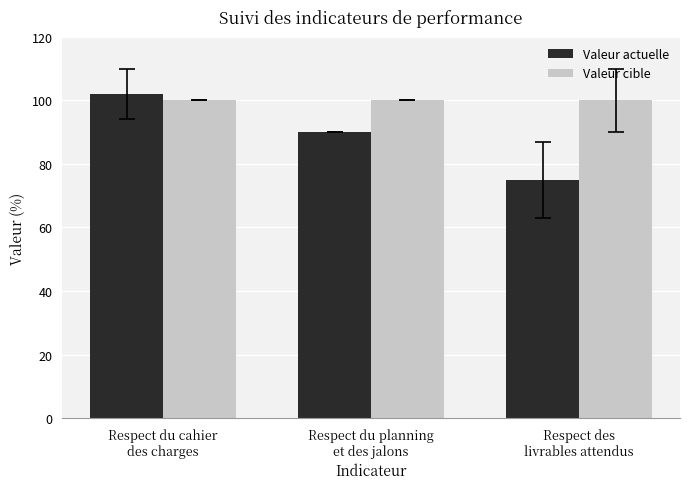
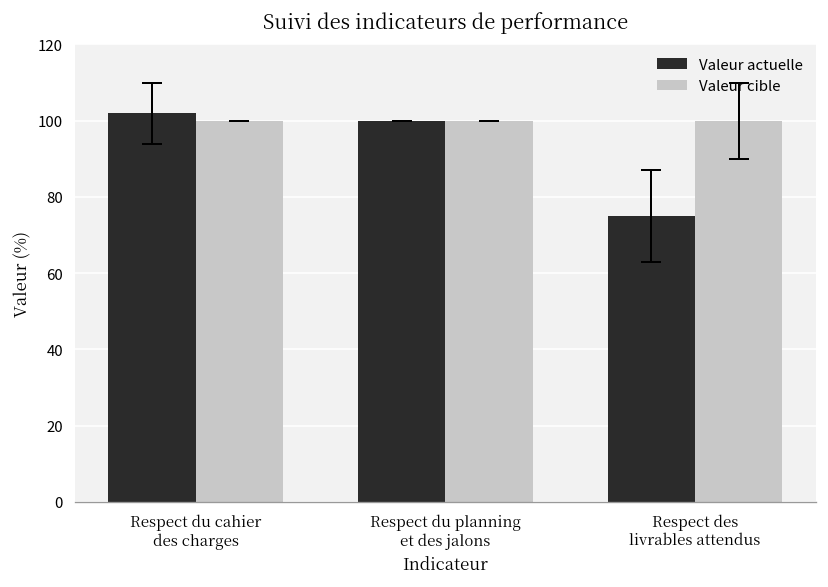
Valeur actuelle, Respect du planning et des jalons: 90 -> 100
